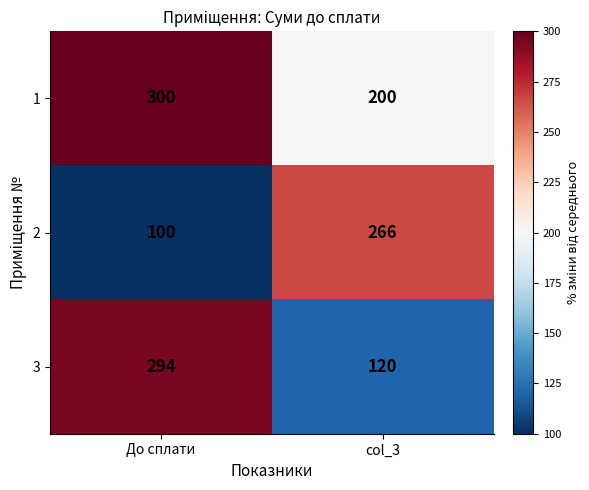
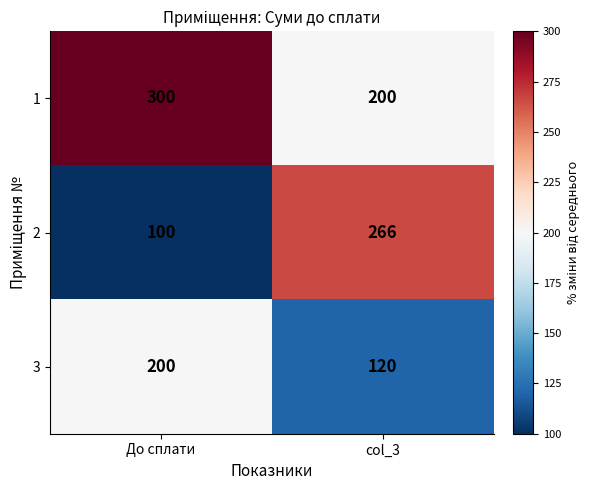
3, До сплати: 294 -> 200
